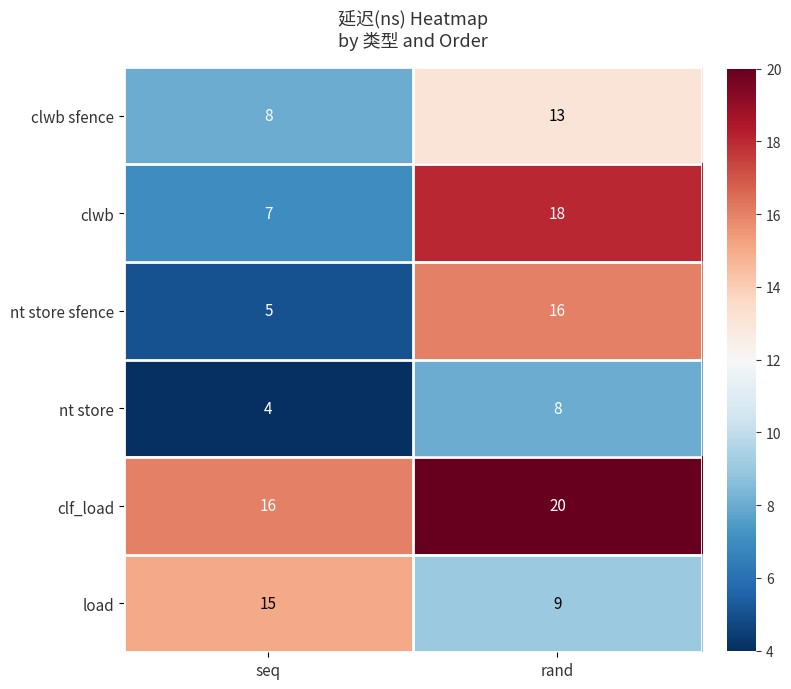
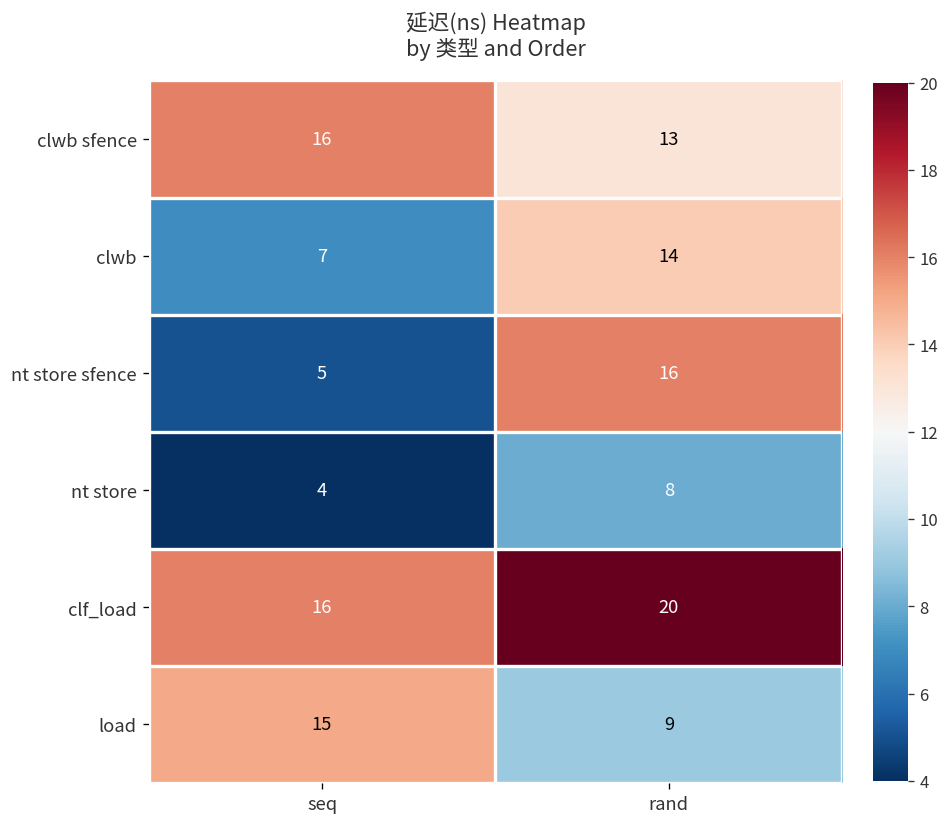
clwb sfence, seq: 8 -> 16
clwb, rand: 18 -> 14
